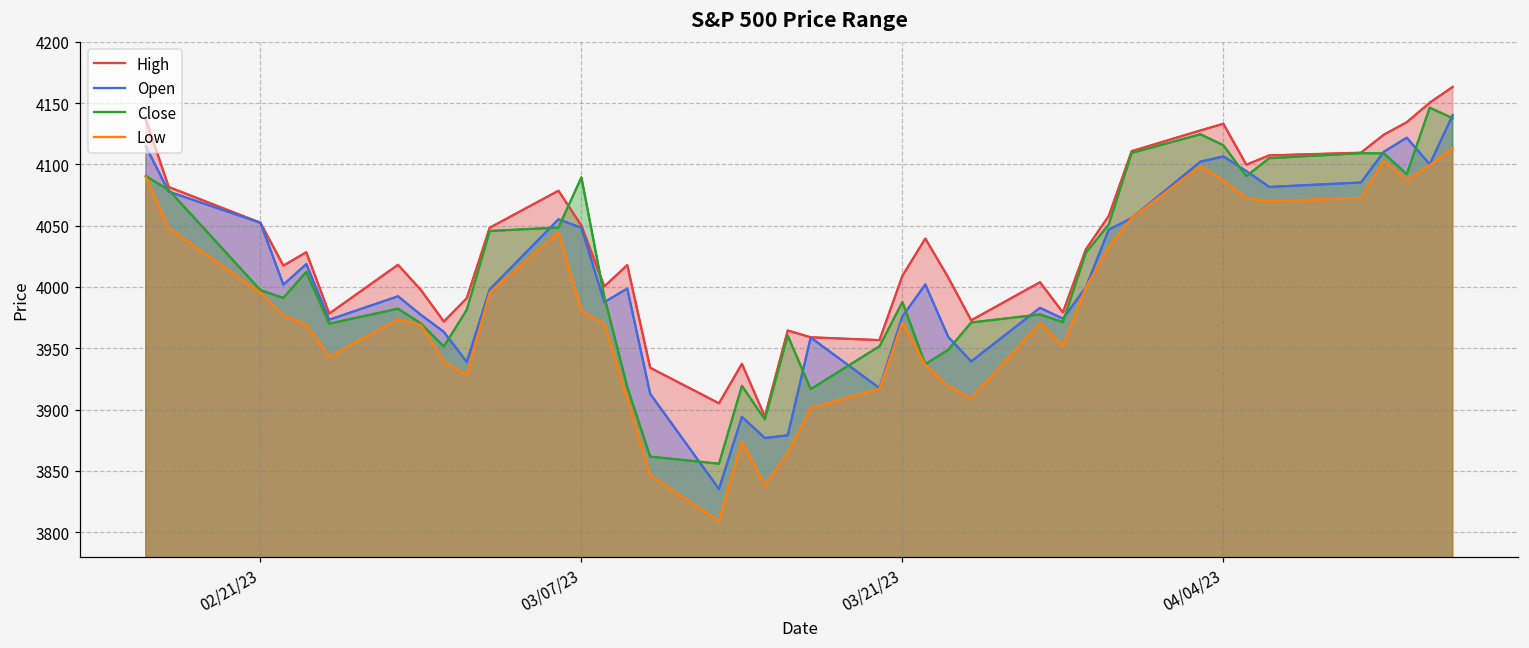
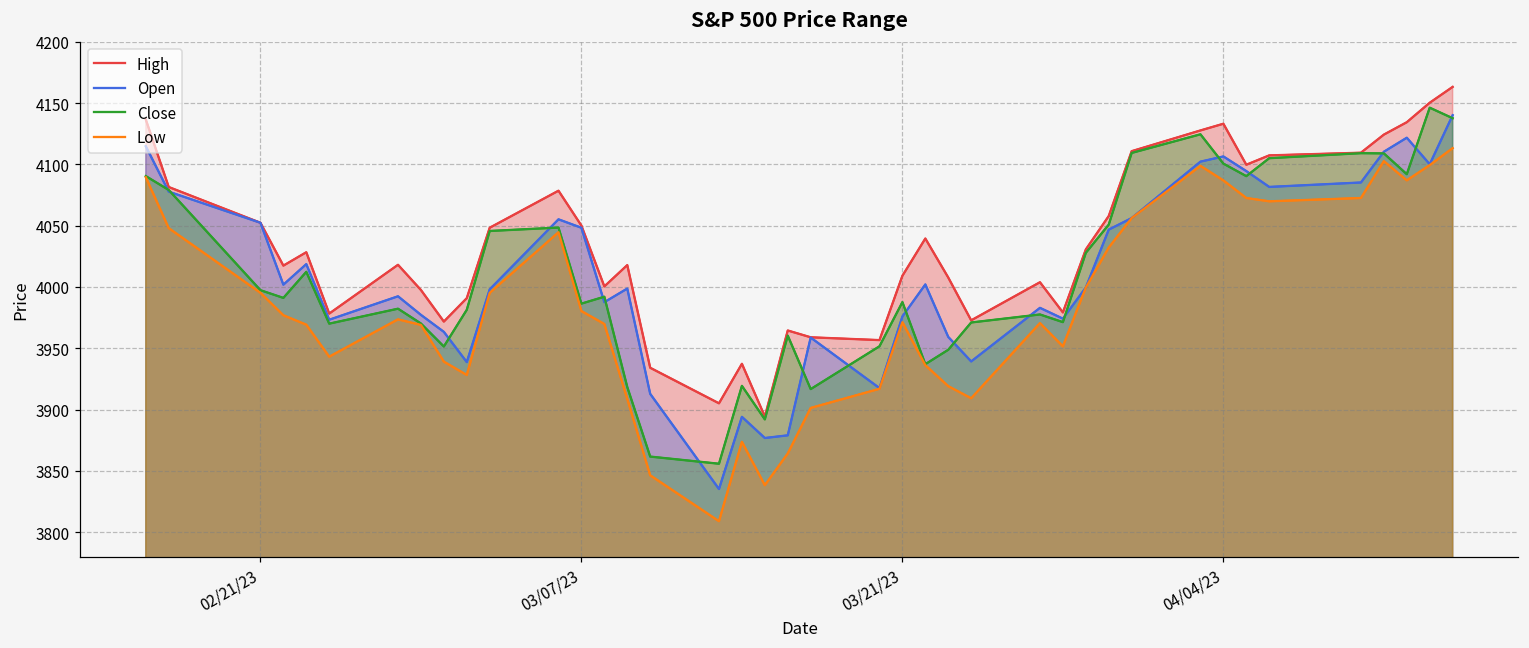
Close, 03/07/23: 4089 -> 3986
Close, 04/04/23: 4116 -> 4101
